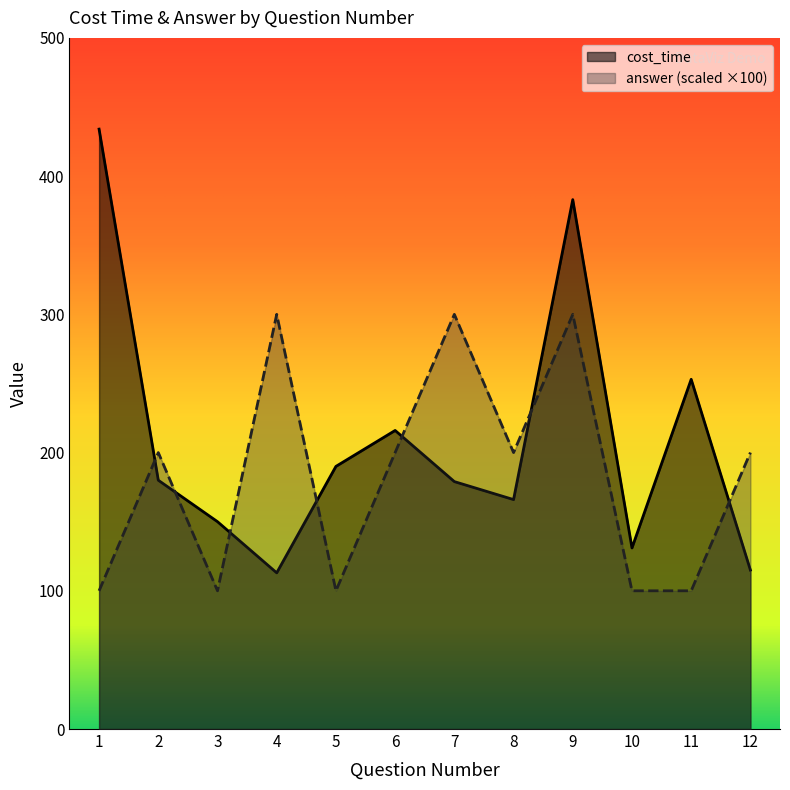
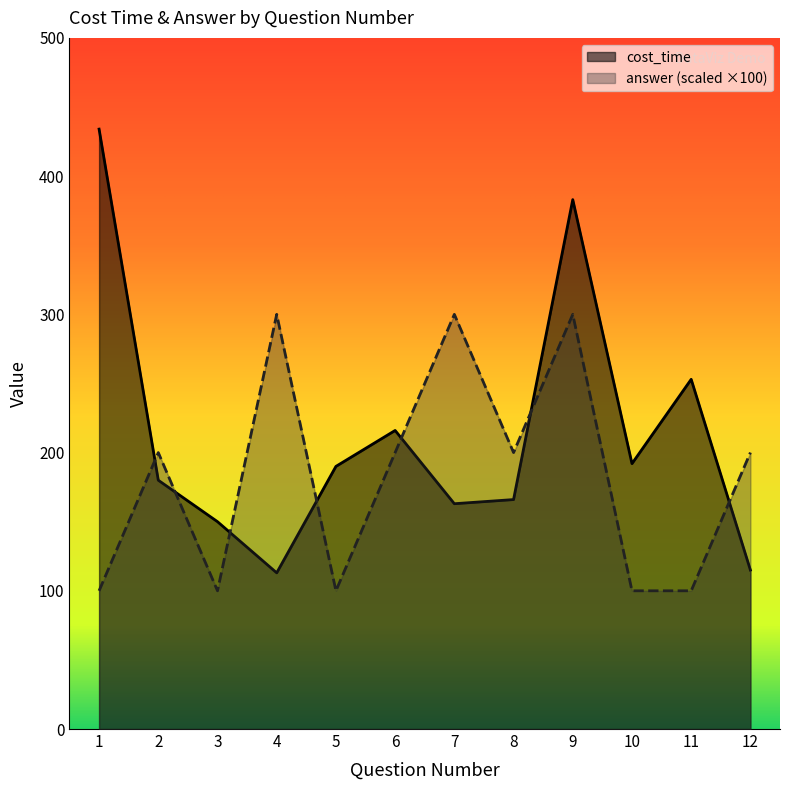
cost_time, 7: 179 -> 163
cost_time, 10: 131 -> 192
